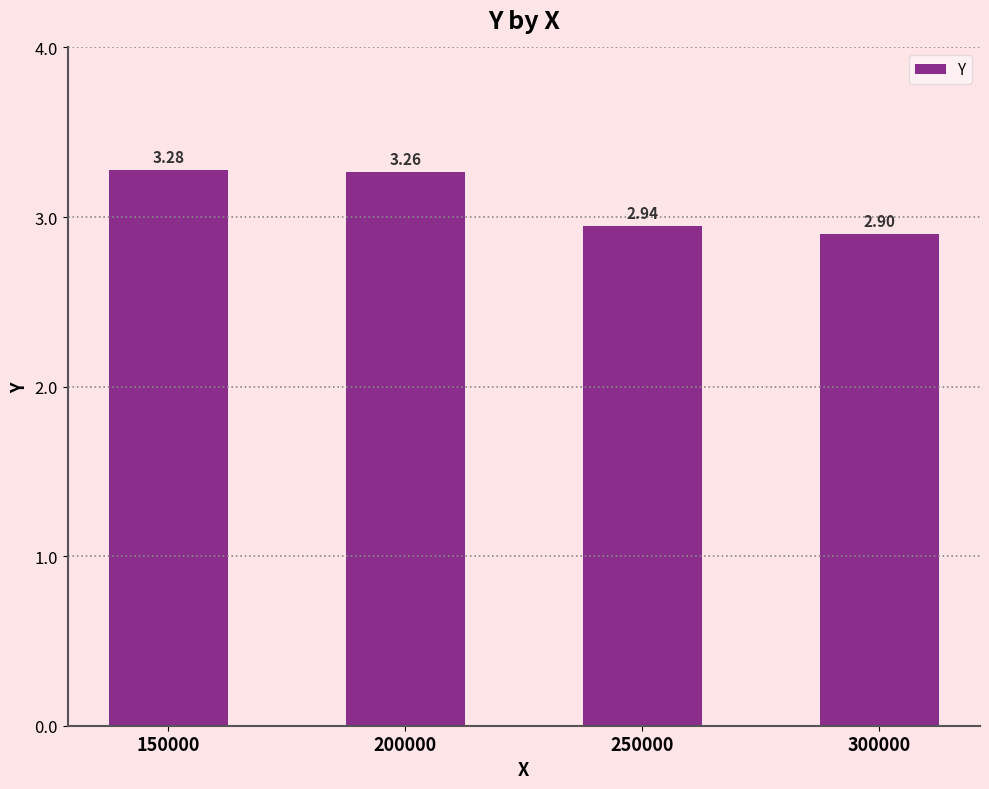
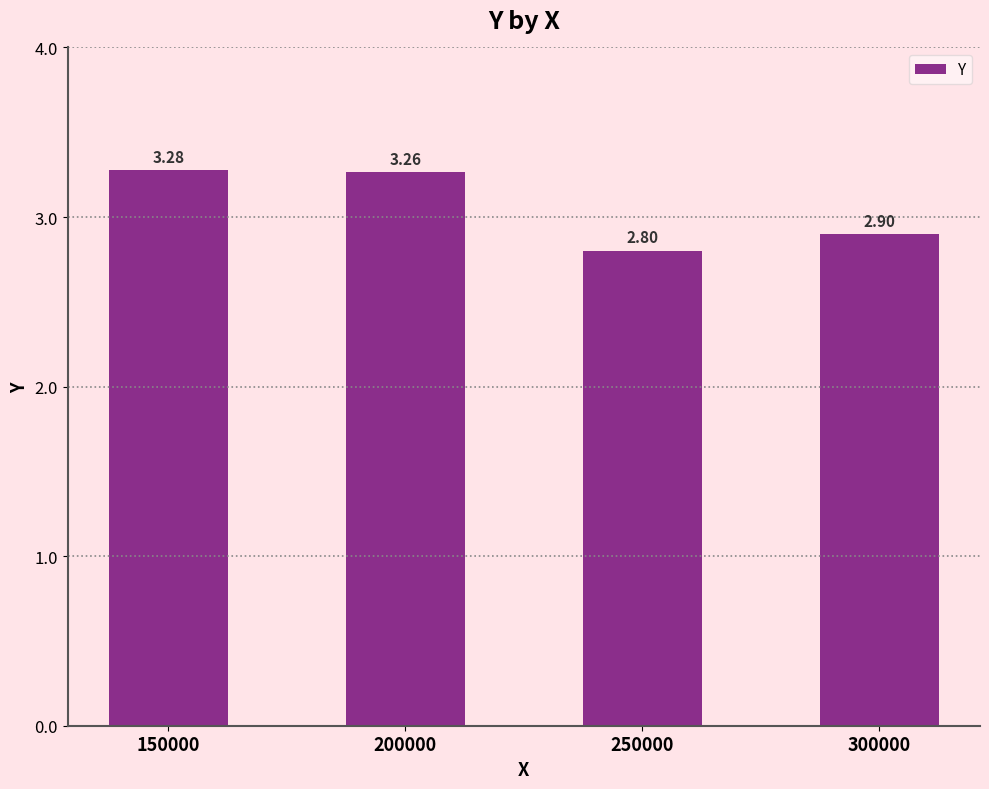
250000: 2.94 -> 2.80
